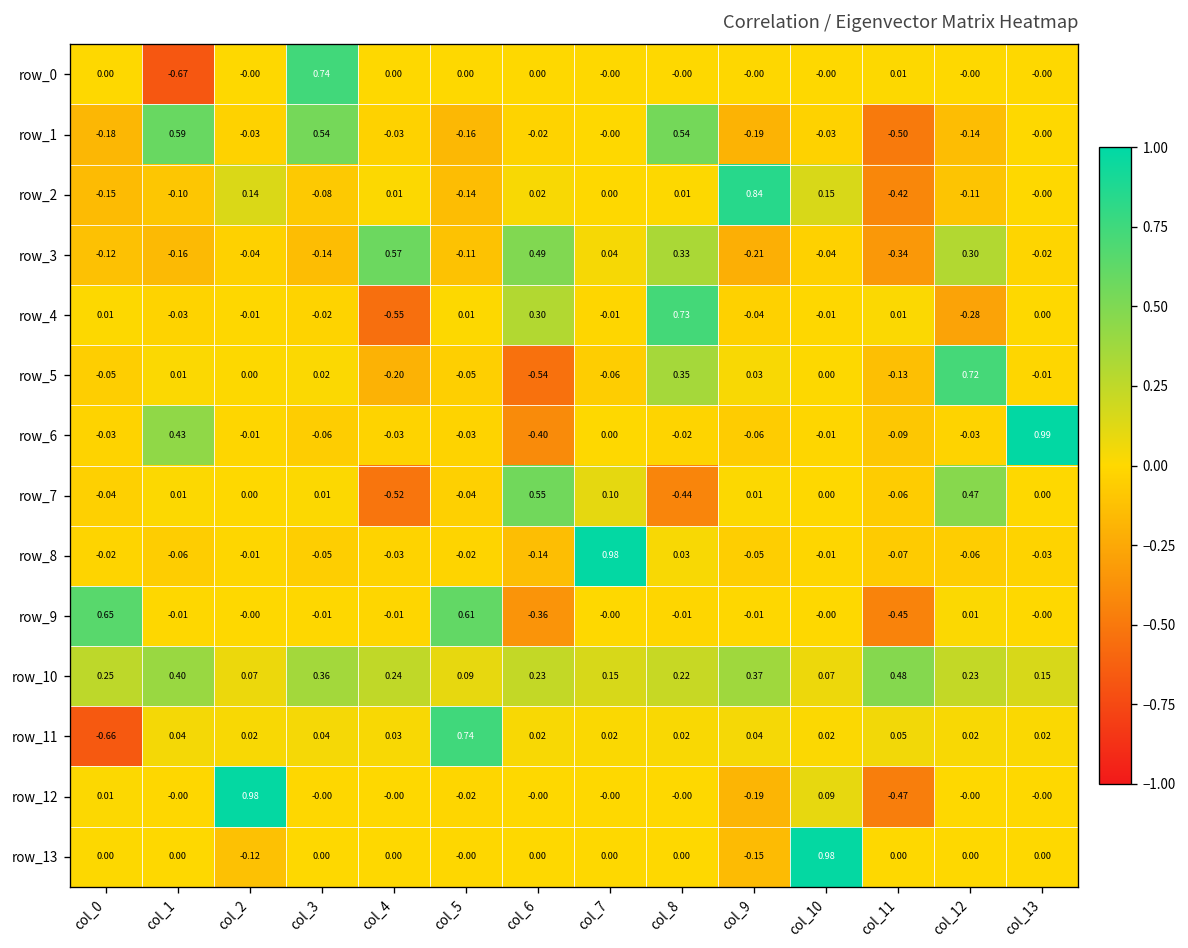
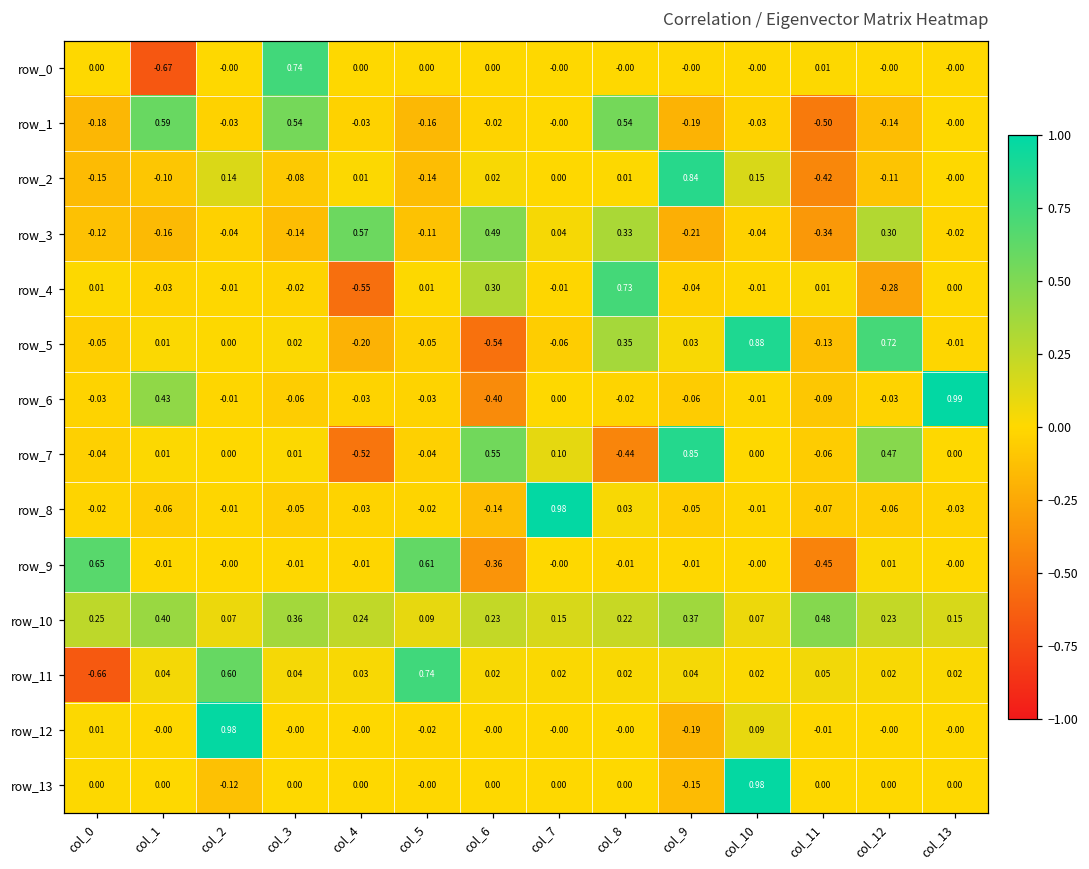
row_5, col_10: 0.00 -> 0.88
row_7, col_9: 0.01 -> 0.85
row_11, col_2: 0.02 -> 0.60
row_12, col_11: -0.47 -> -0.01
